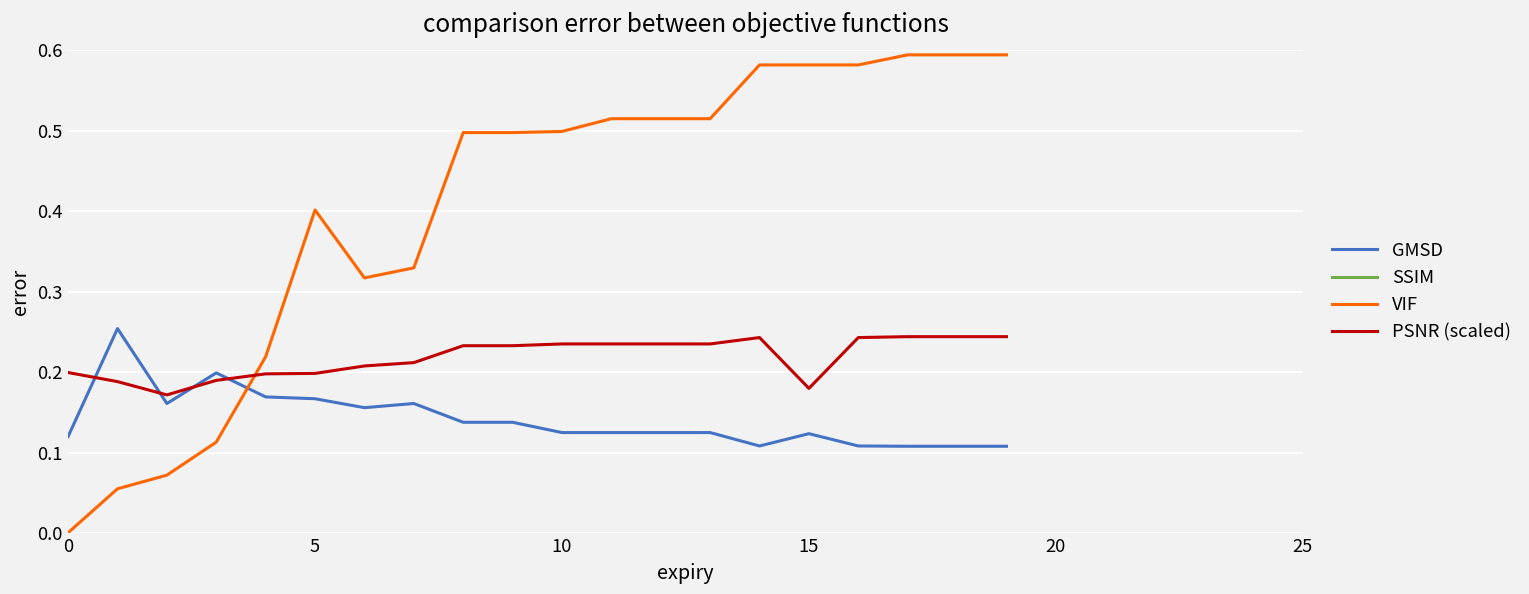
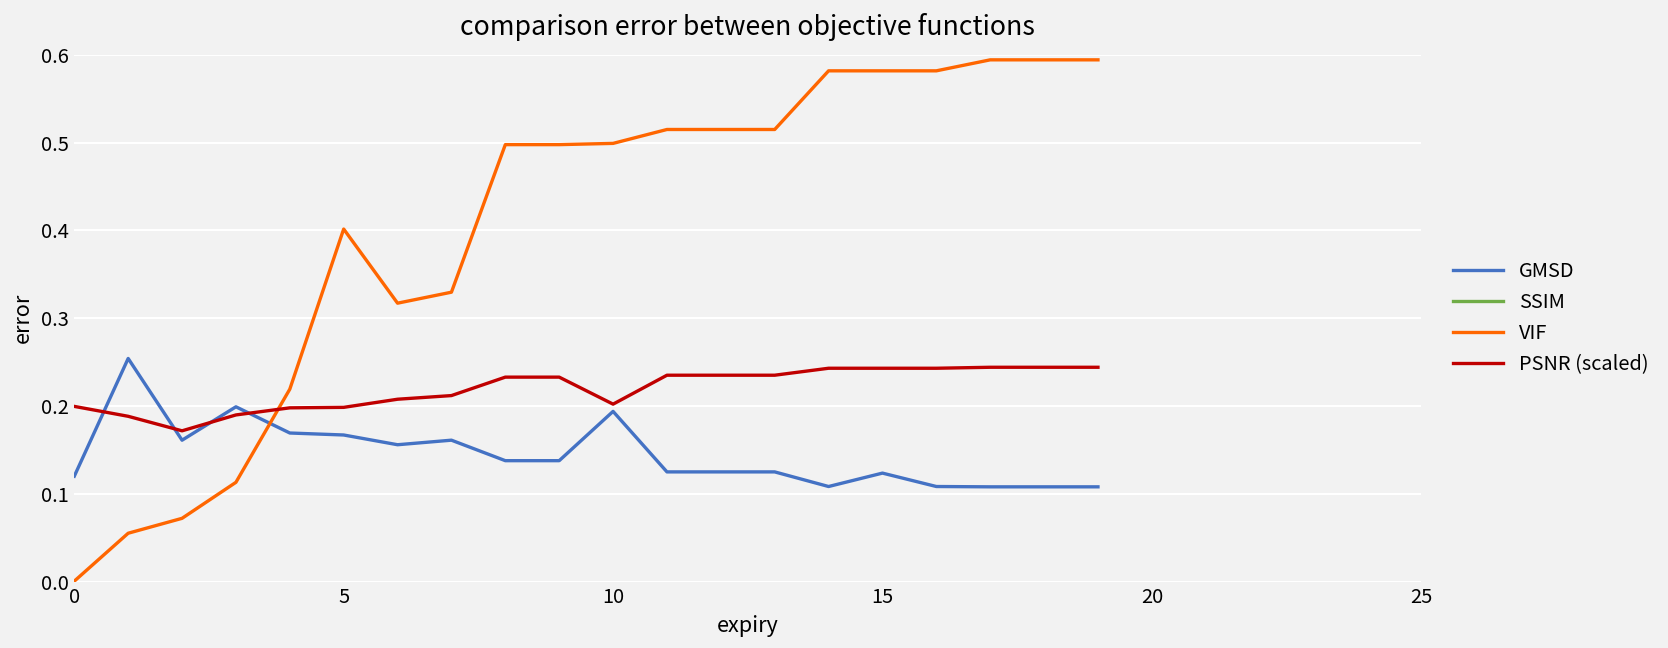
GMSD, 10: 0.12 -> 0.19
PSNR (scaled), 10: 0.23 -> 0.20
PSNR (scaled), 15: 0.18 -> 0.24
